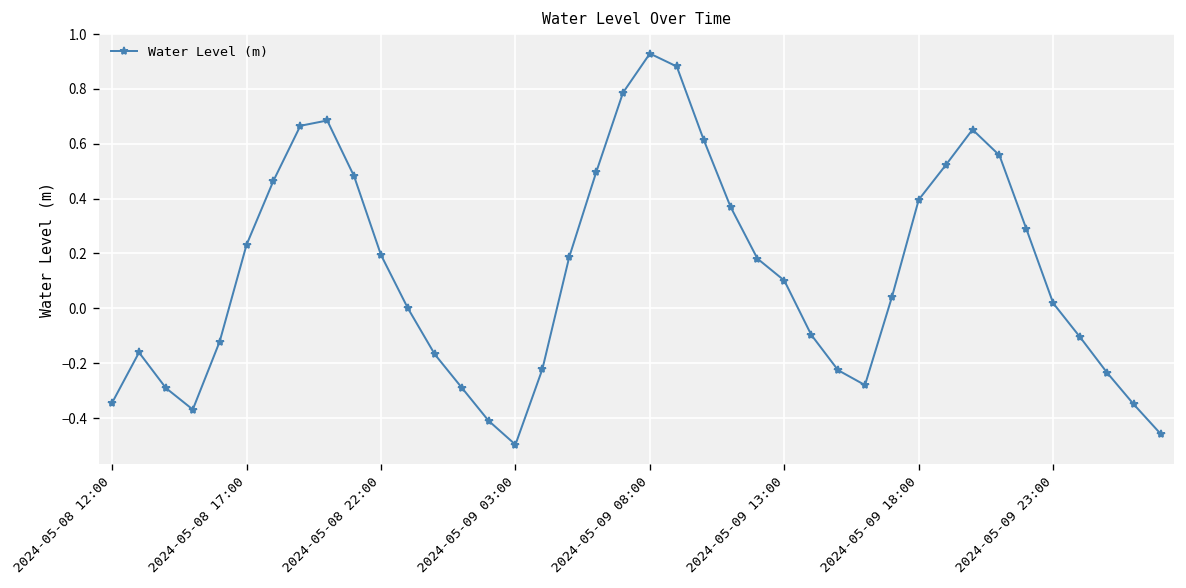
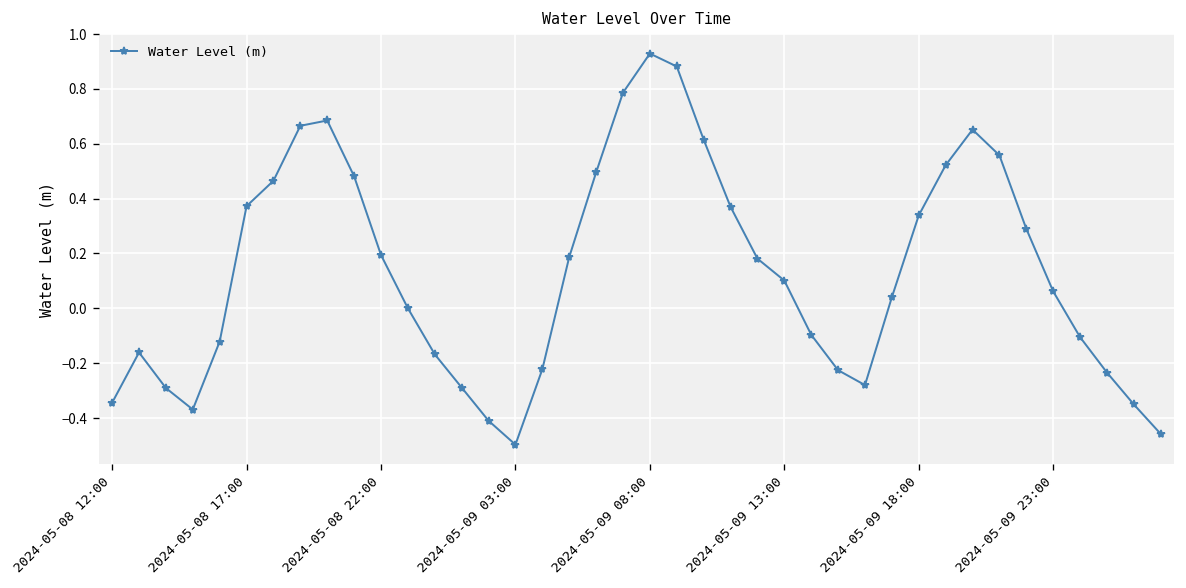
2024-05-08 17:00: 0.23 -> 0.37
2024-05-09 18:00: 0.40 -> 0.34
2024-05-09 23:00: 0.02 -> 0.06
